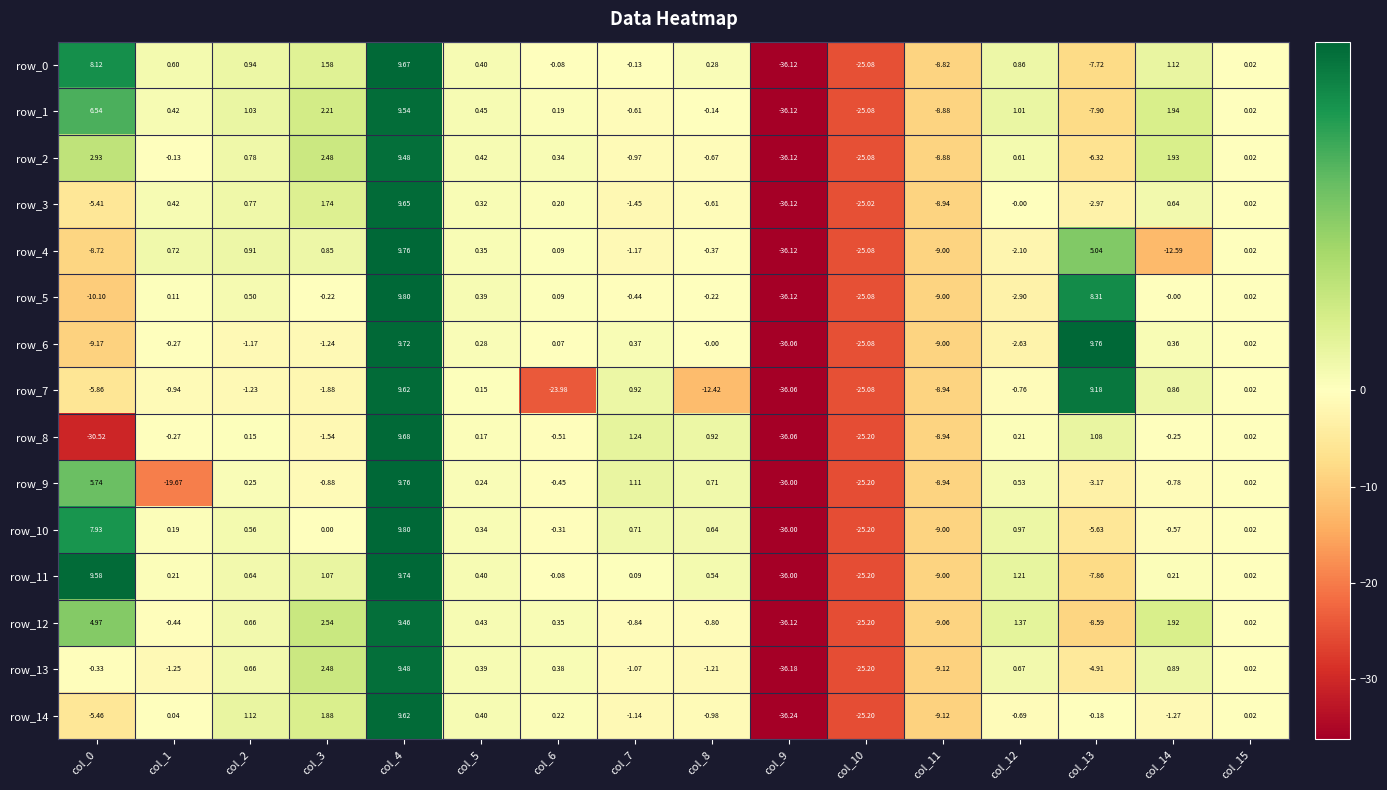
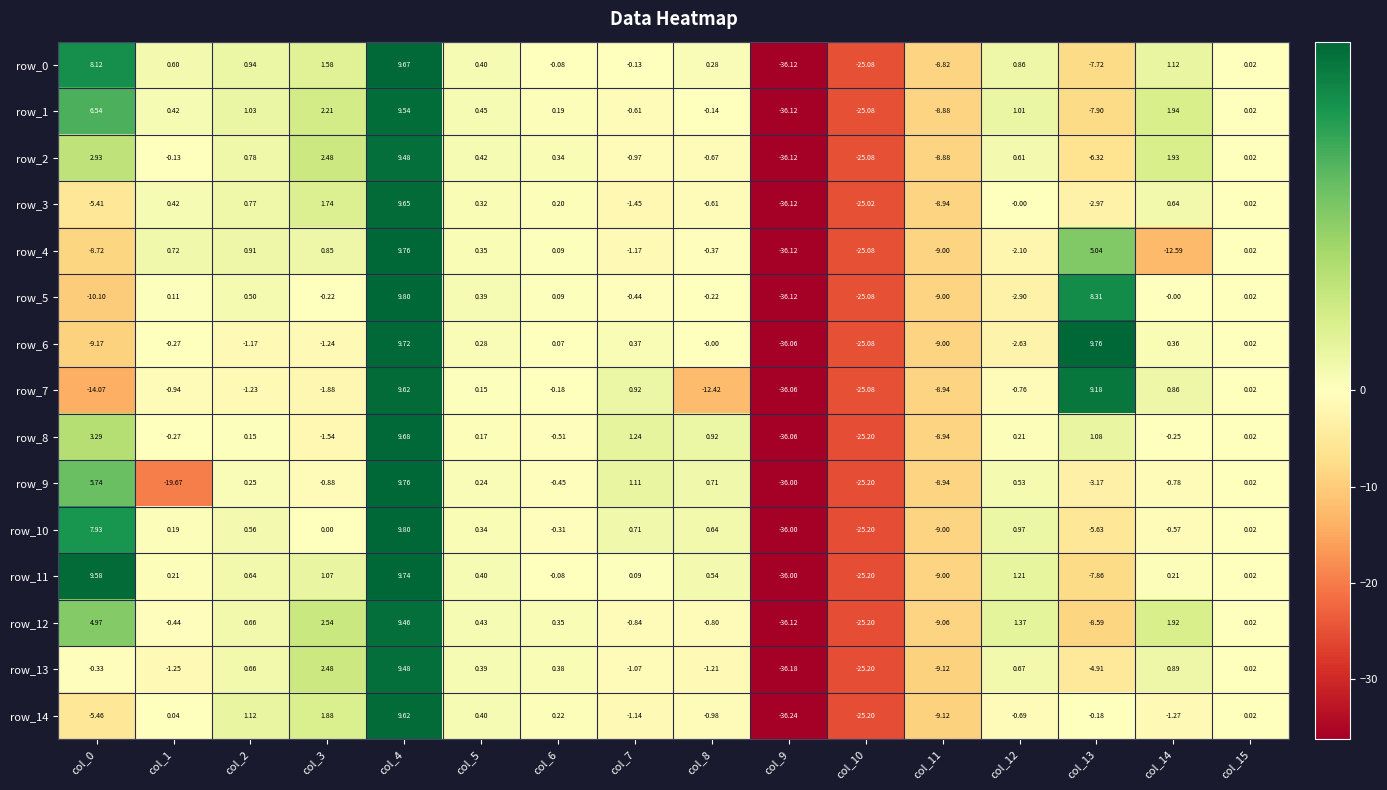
row_7, col_0: -5.86 -> -14.07
row_7, col_6: -23.98 -> -0.18
row_8, col_0: -30.52 -> 3.29
